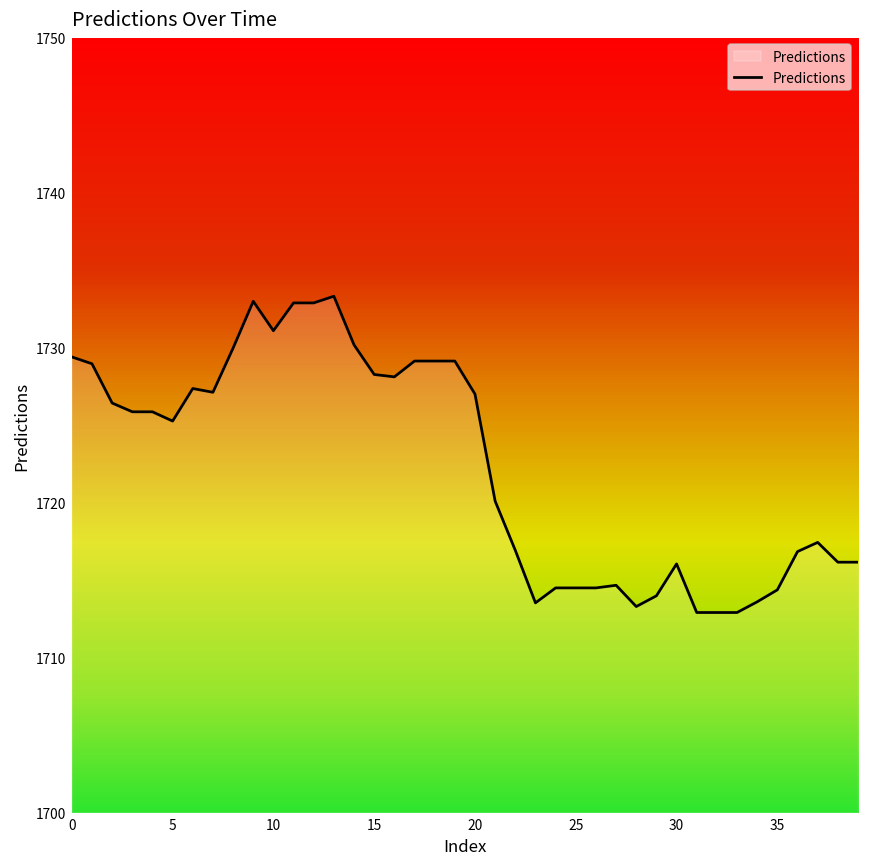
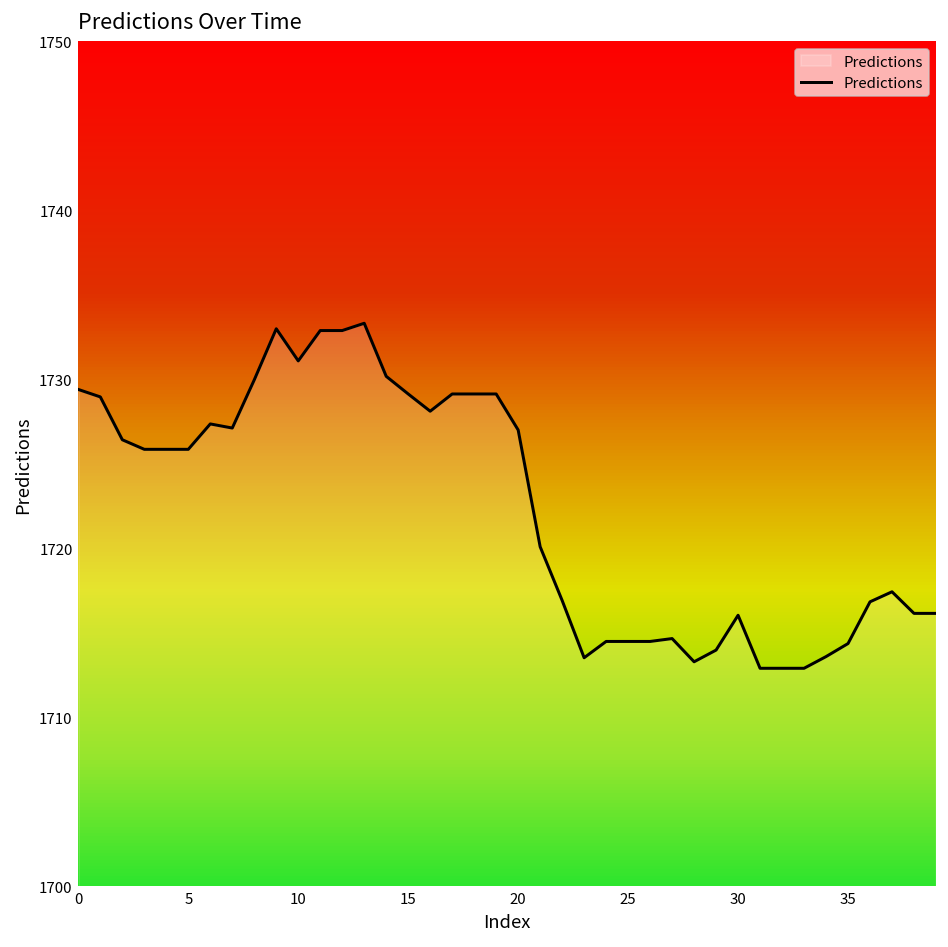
5: 1725.3 -> 1725.9
15: 1728.3 -> 1729.1
